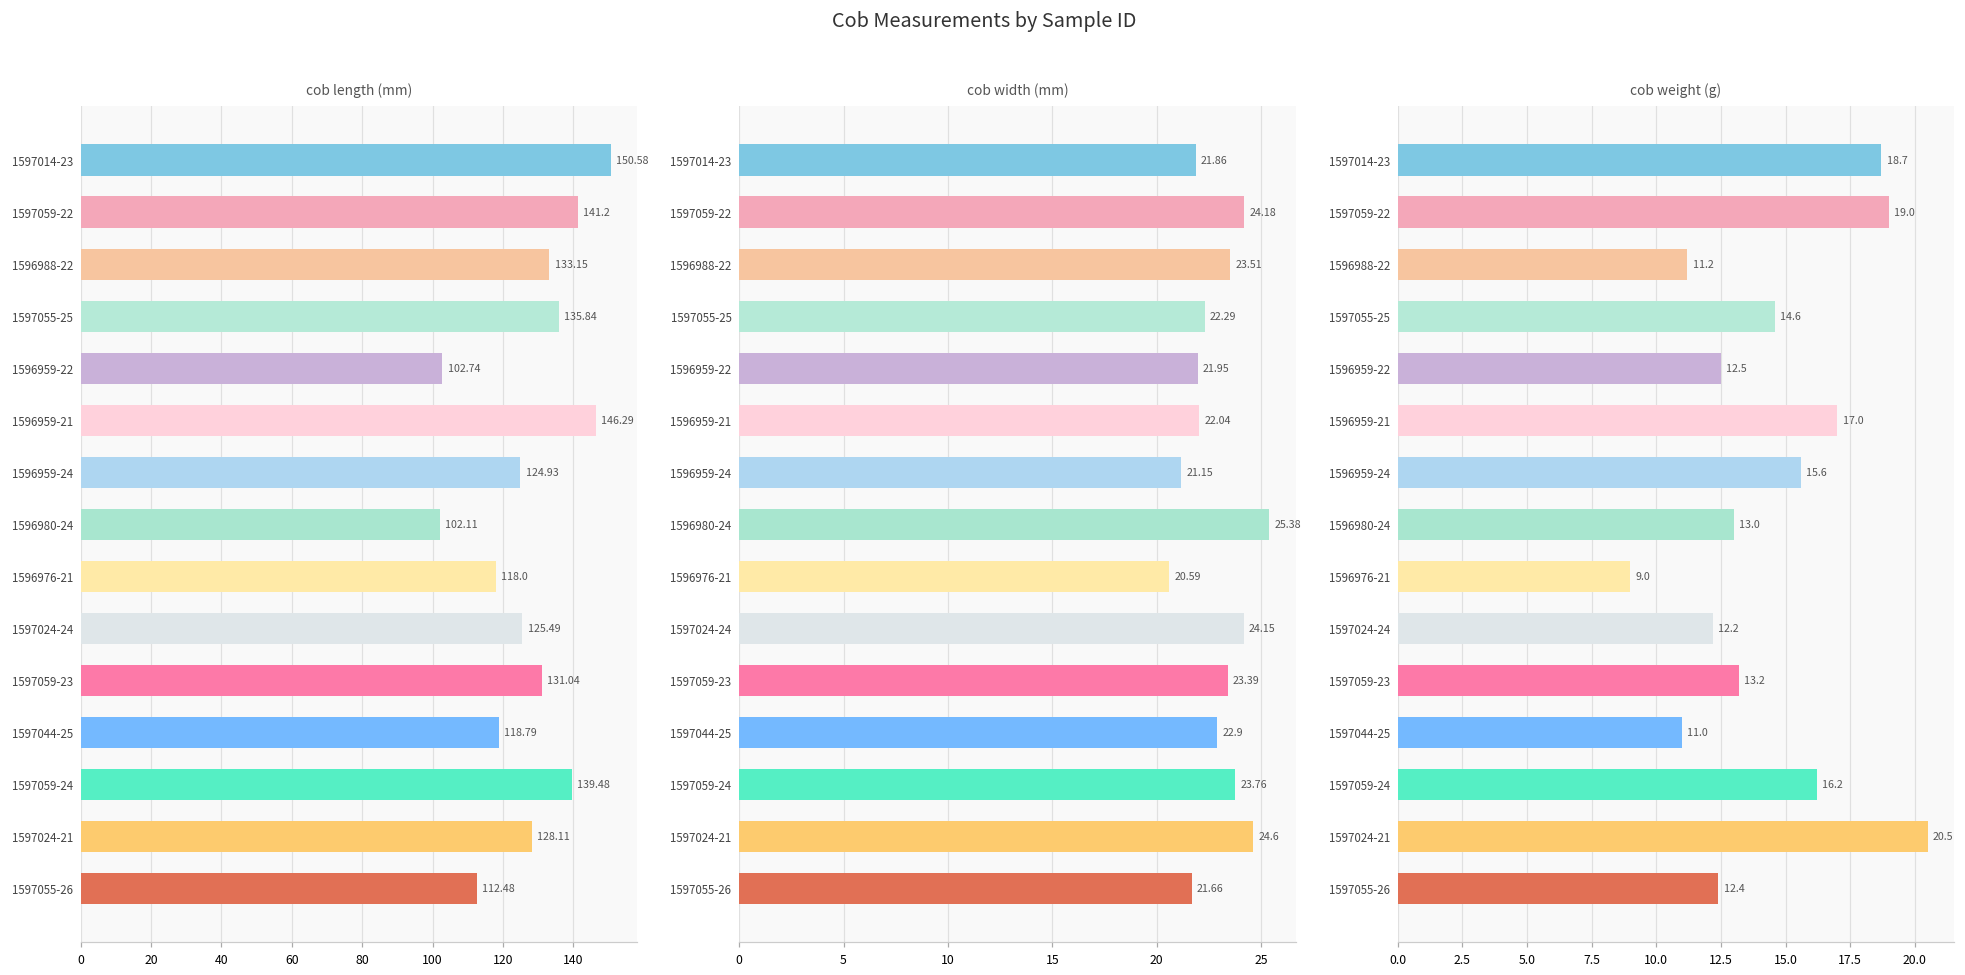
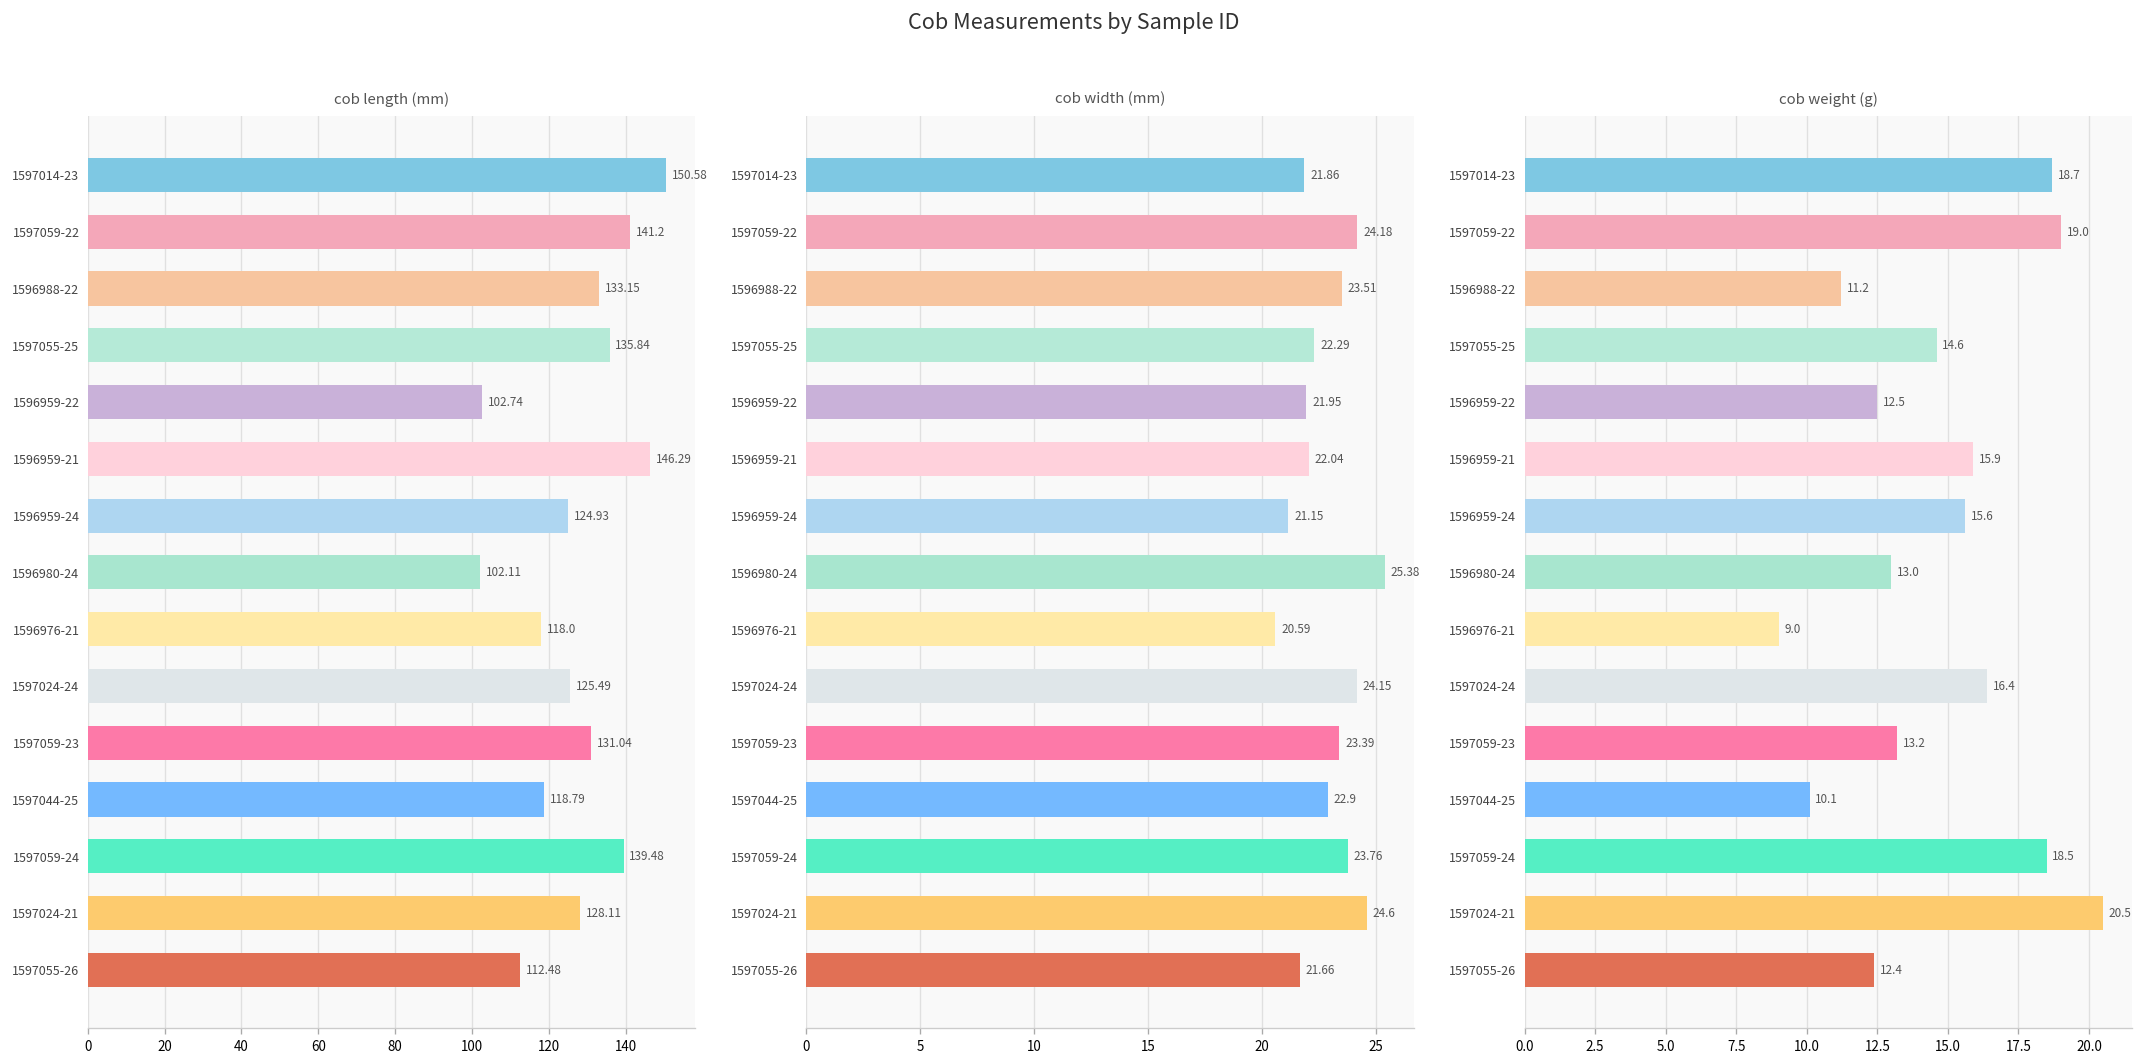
cob weight (g), 1596959-21: 17.0 -> 15.9
cob weight (g), 1597024-24: 12.2 -> 16.4
cob weight (g), 1597044-25: 11.0 -> 10.1
cob weight (g), 1597059-24: 16.2 -> 18.5
